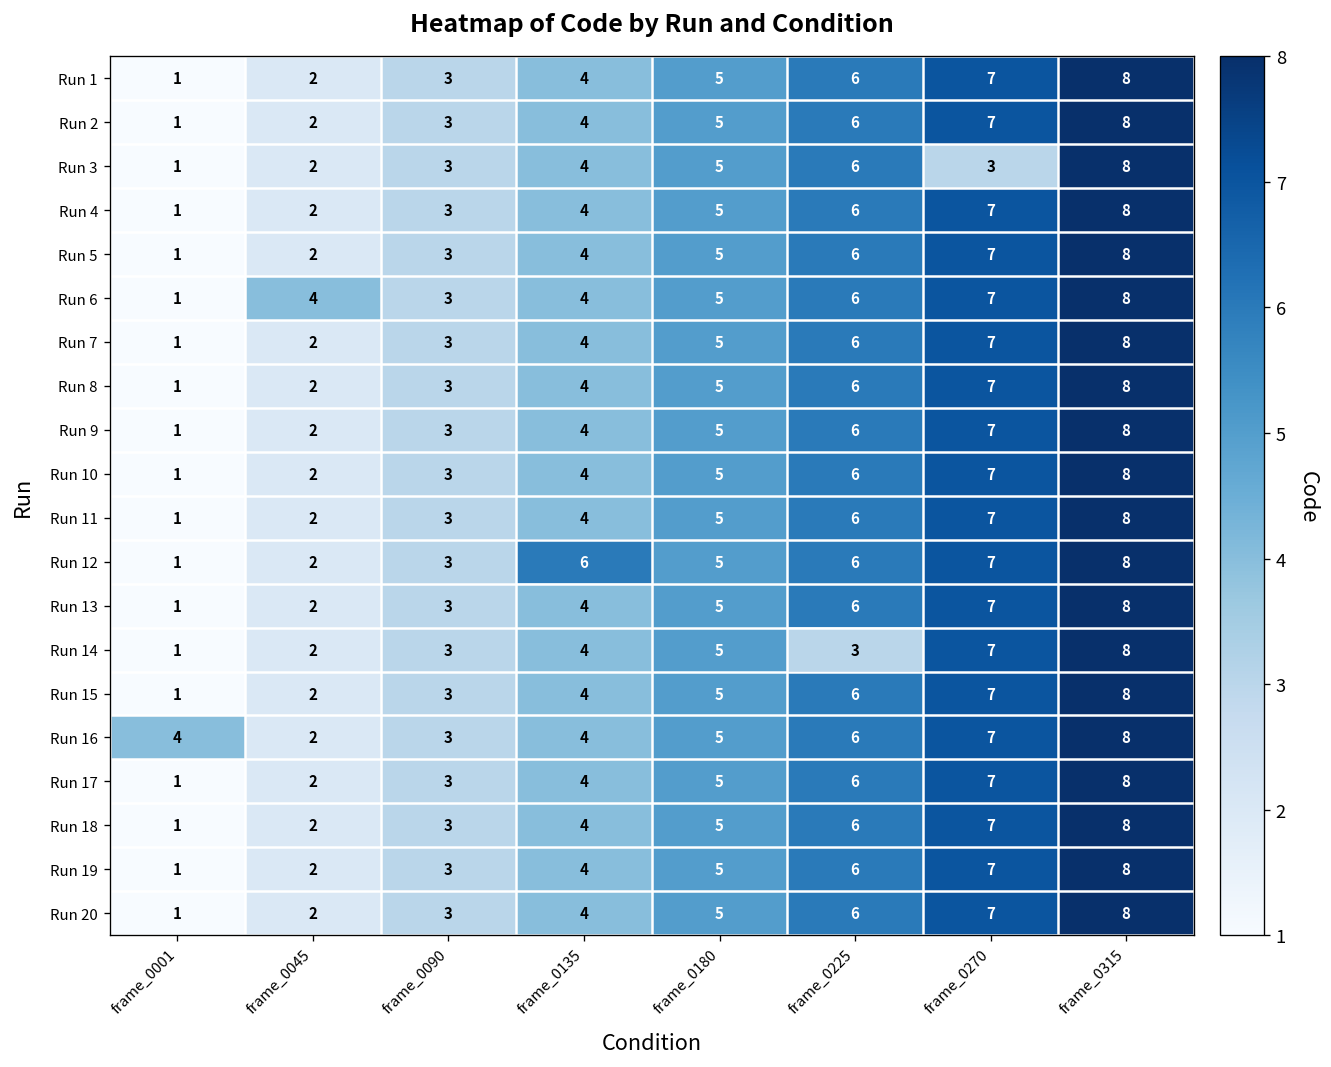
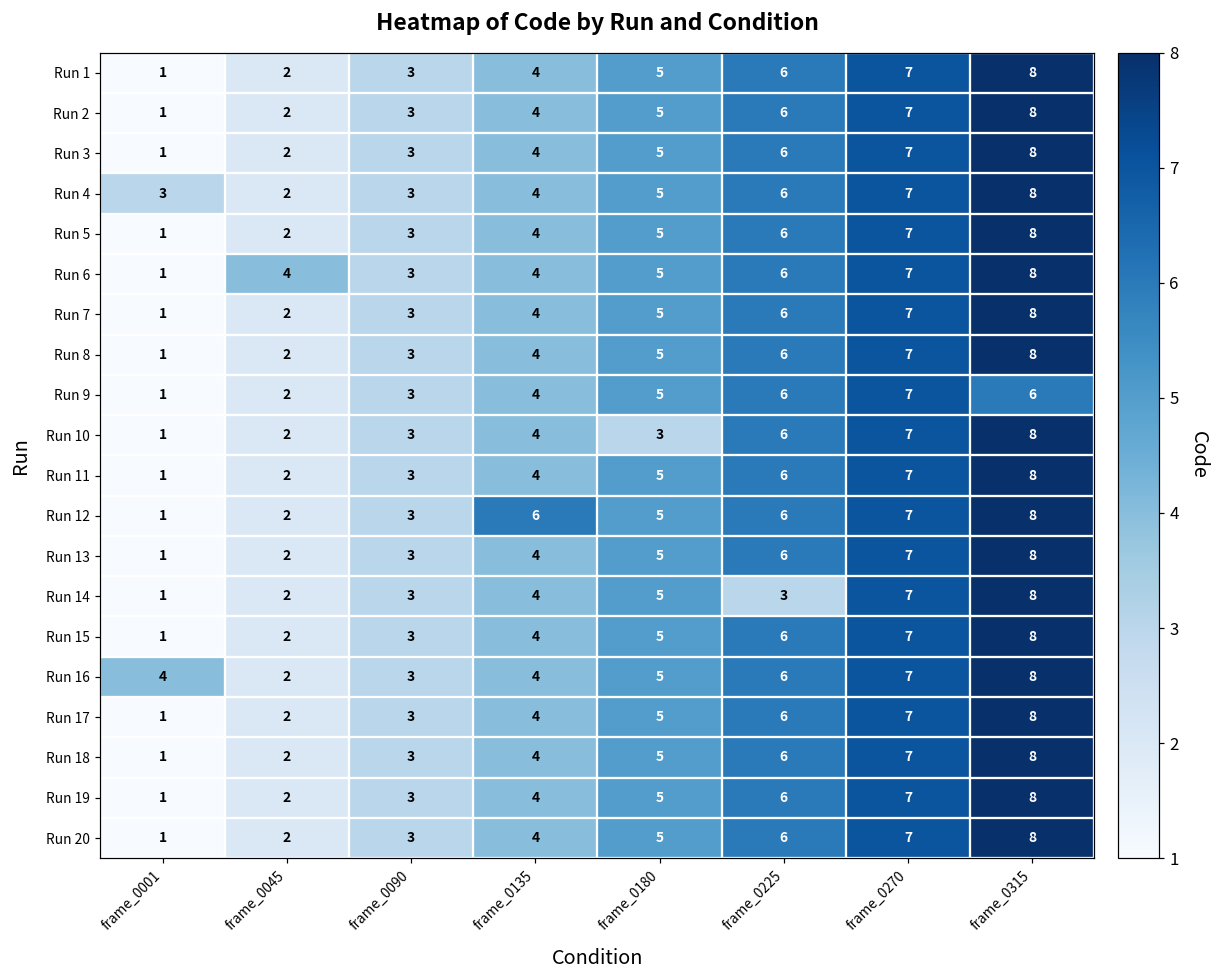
Run 3, frame_0270: 3 -> 7
Run 4, frame_0001: 1 -> 3
Run 9, frame_0315: 8 -> 6
Run 10, frame_0180: 5 -> 3
